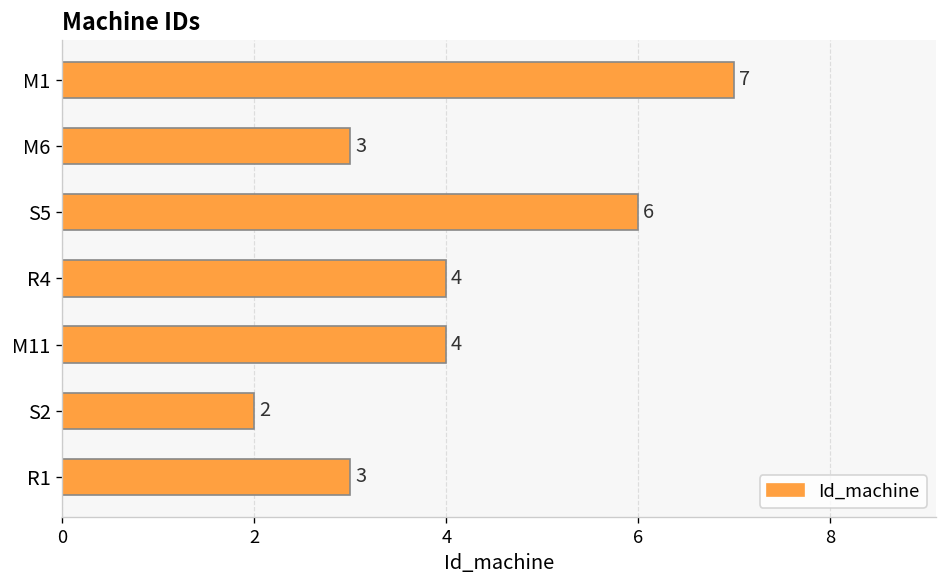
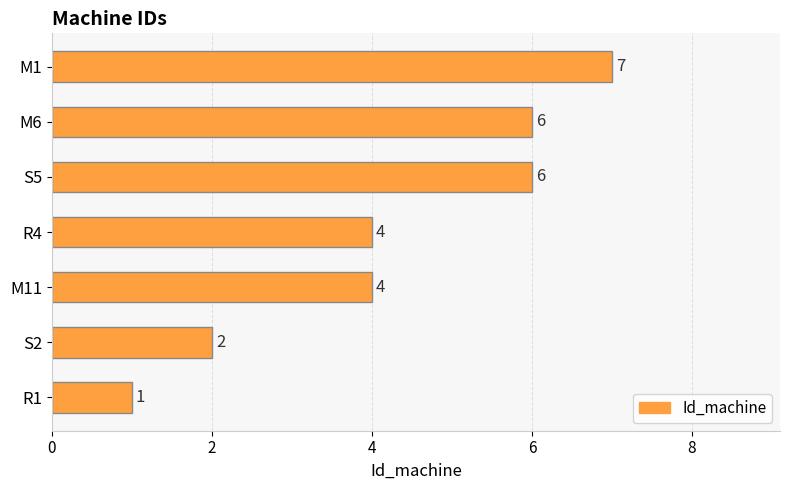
M6: 3 -> 6
R1: 3 -> 1
